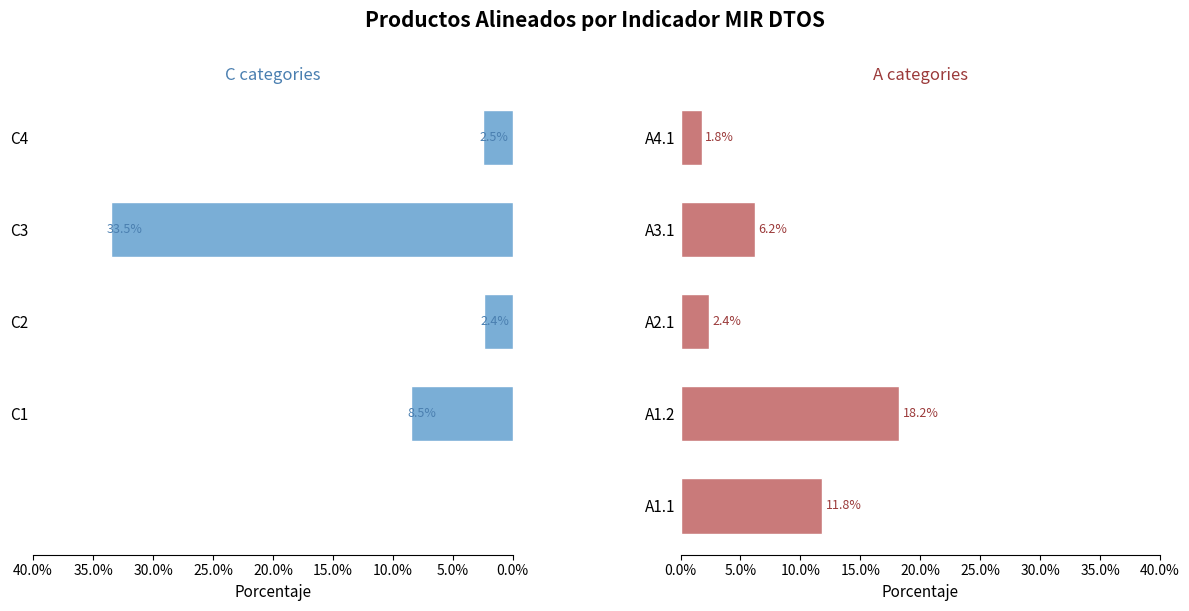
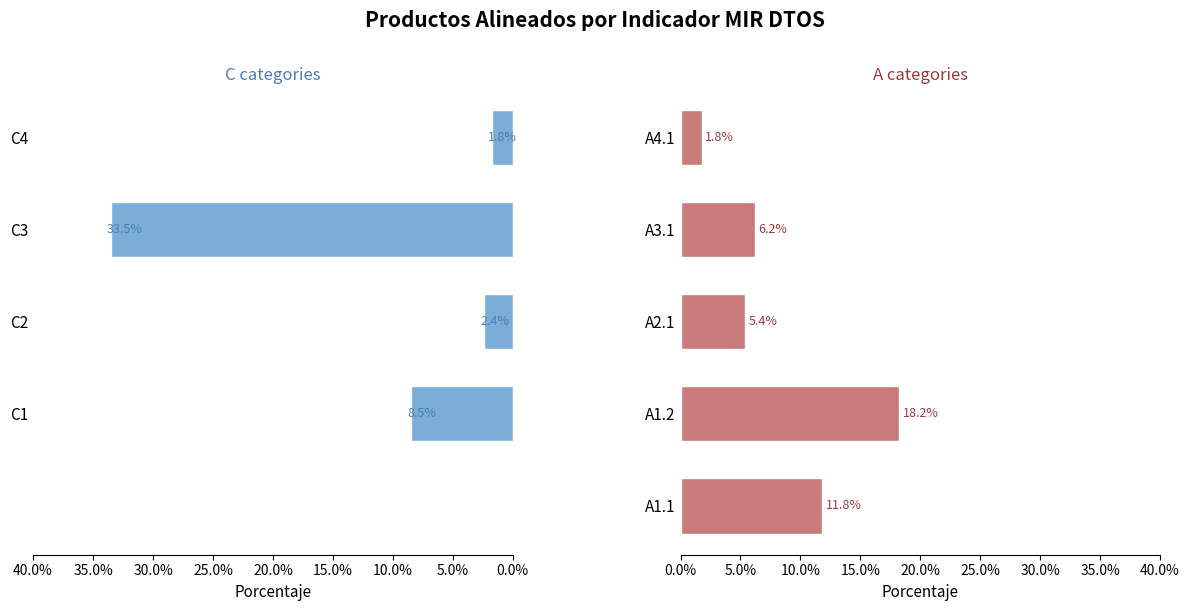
C categories, C4: 2.5% -> 1.8%
A categories, A2.1: 2.4% -> 5.4%
